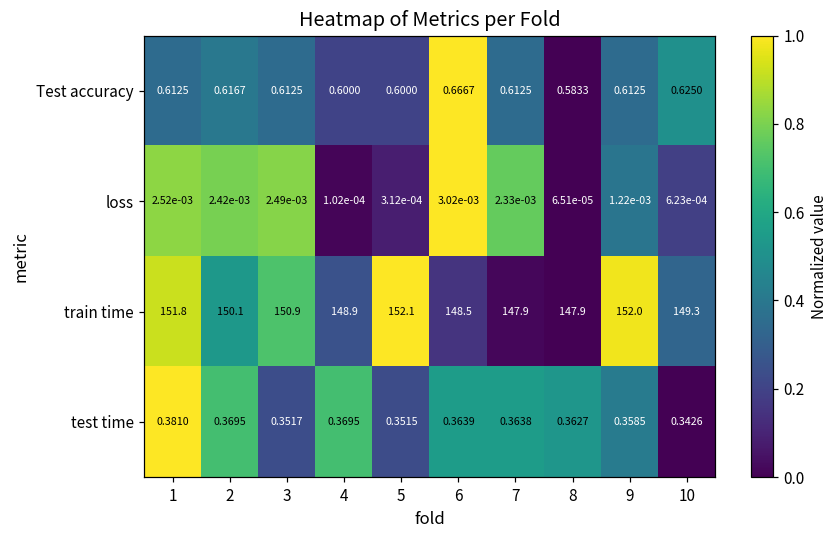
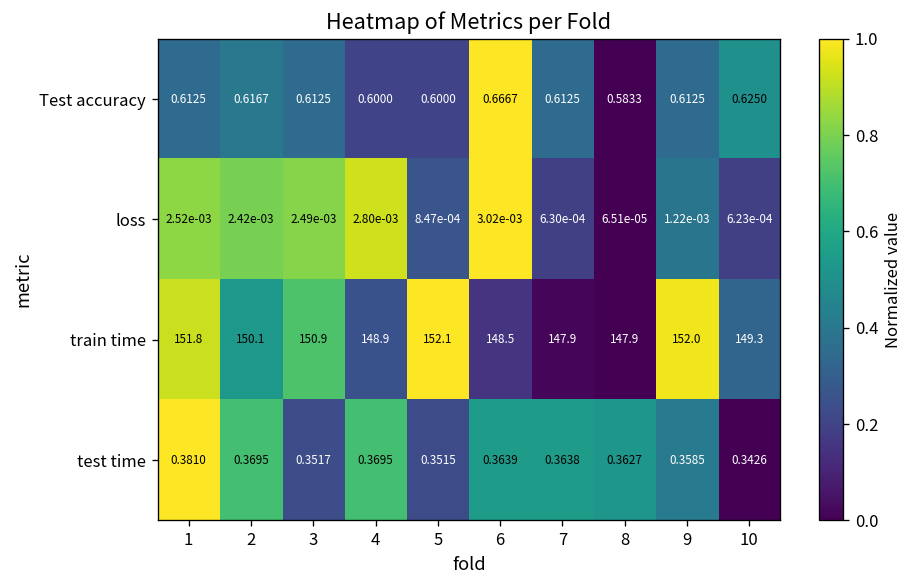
loss, 4: 1.02e-04 -> 2.80e-03
loss, 5: 3.12e-04 -> 8.47e-04
loss, 7: 2.33e-03 -> 6.30e-04
